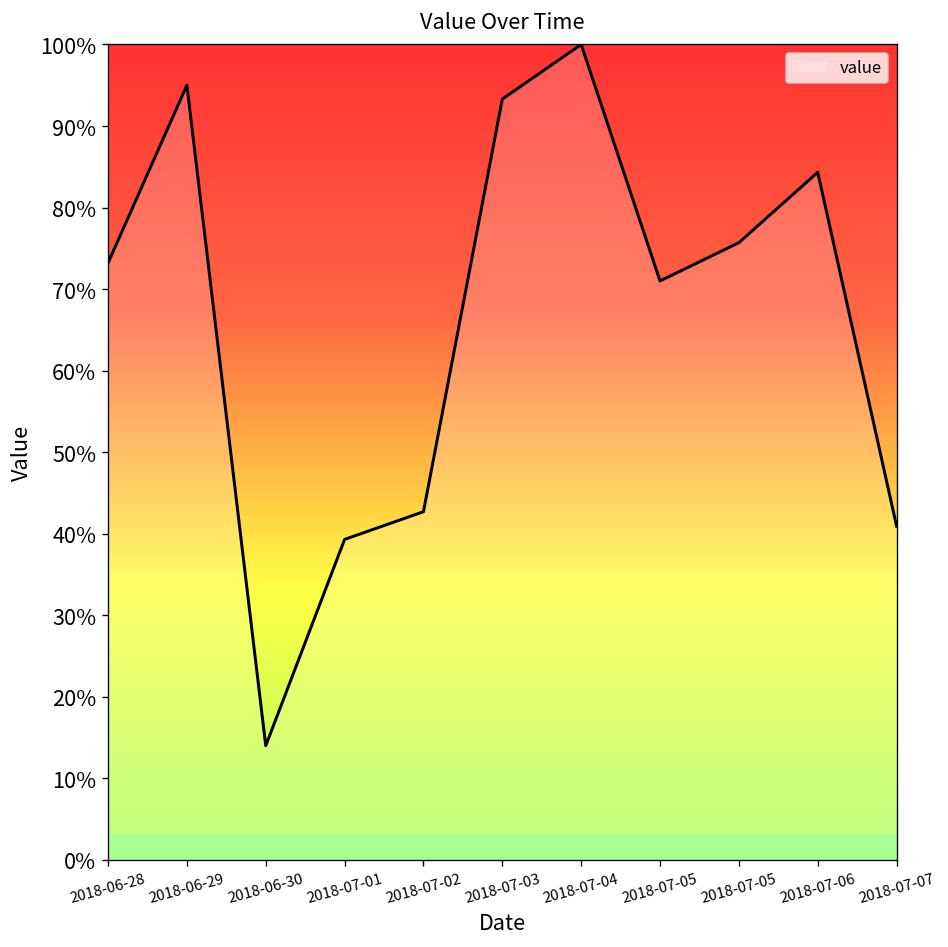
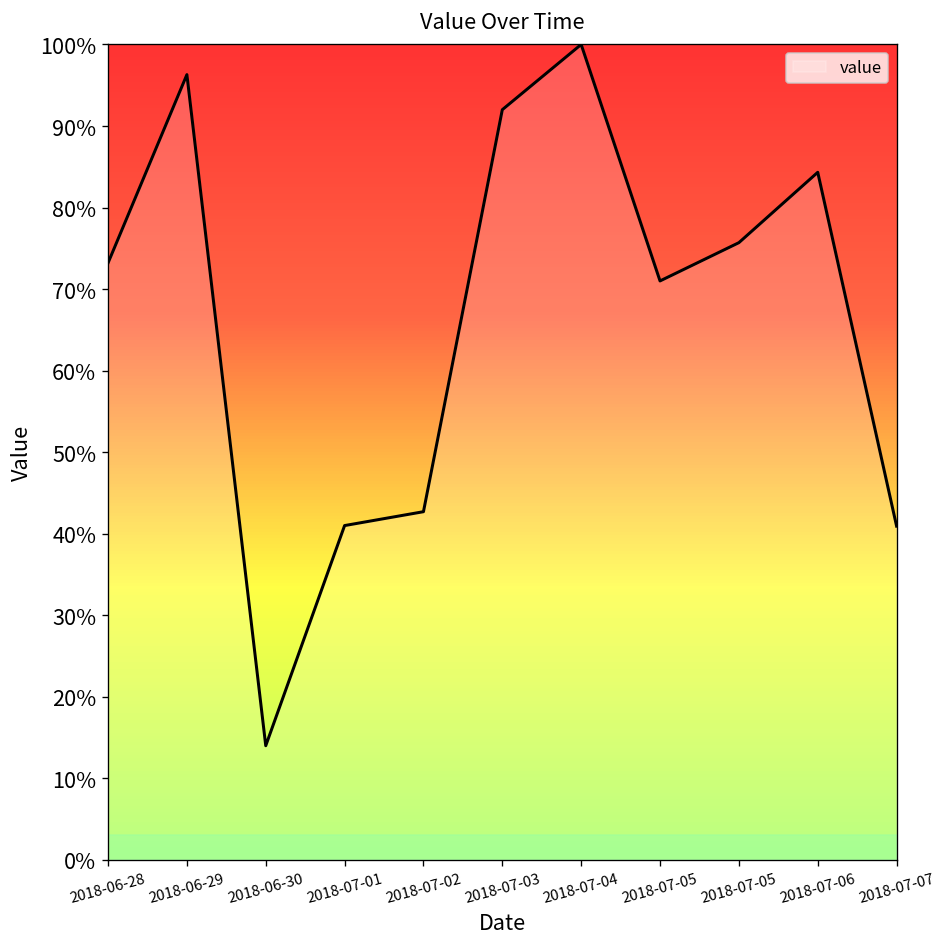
2018-06-29: 95% -> 96%
2018-07-01: 39% -> 41%
2018-07-03: 93% -> 92%
